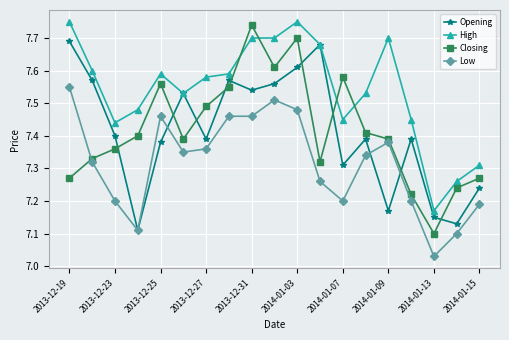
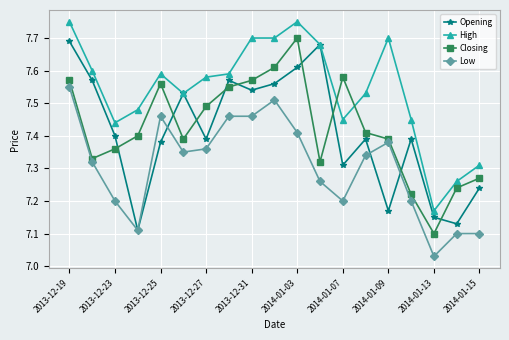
Closing, 2013-12-19: 7.27 -> 7.57
Closing, 2013-12-31: 7.74 -> 7.57
Low, 2014-01-03: 7.48 -> 7.41
Low, 2014-01-15: 7.19 -> 7.10
